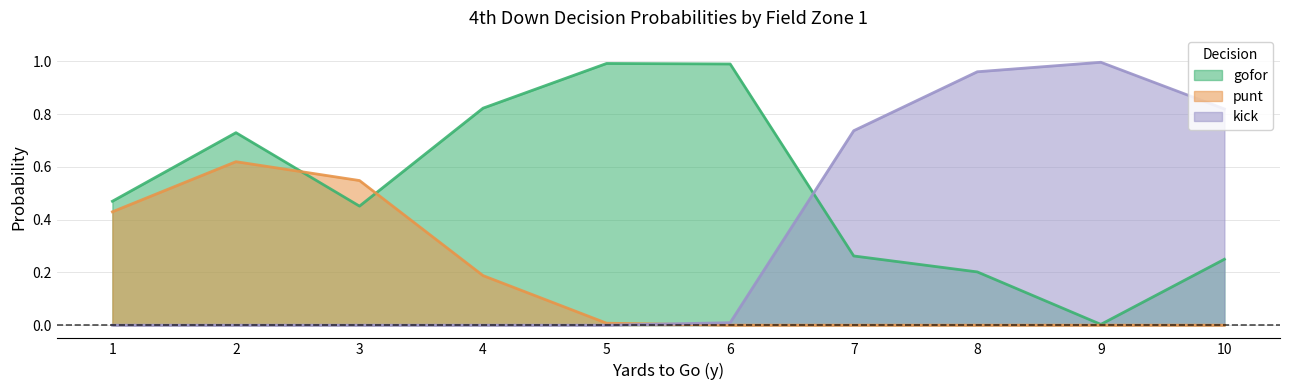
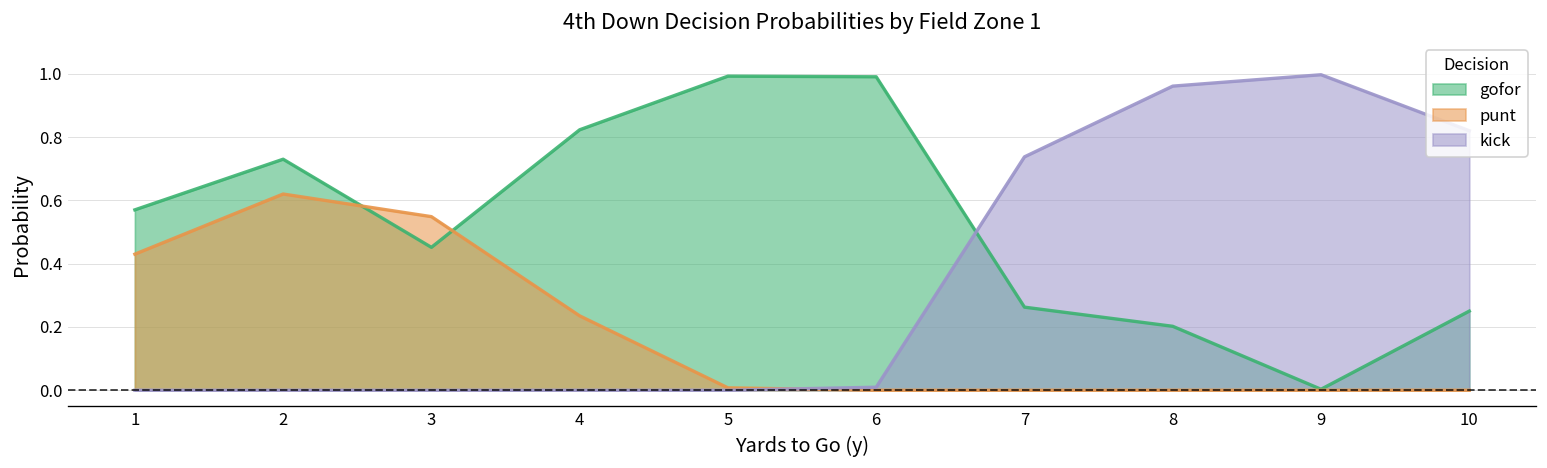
gofor, 1: 0.47 -> 0.57
punt, 4: 0.19 -> 0.24
